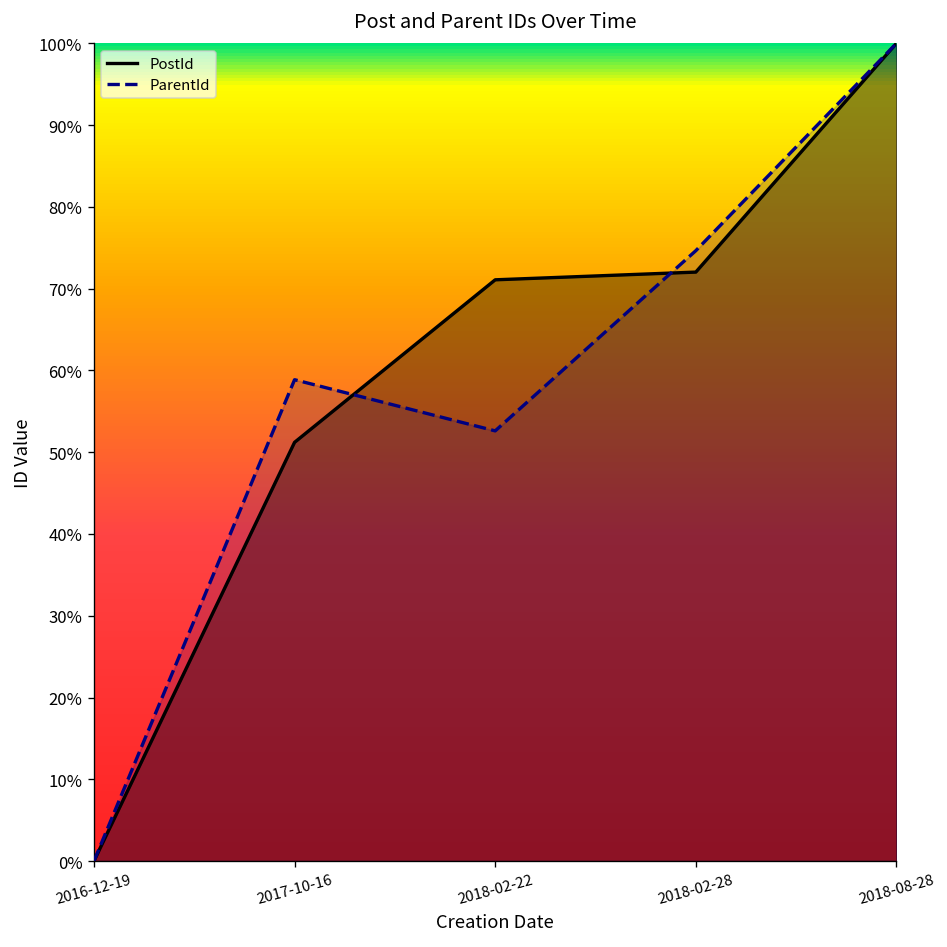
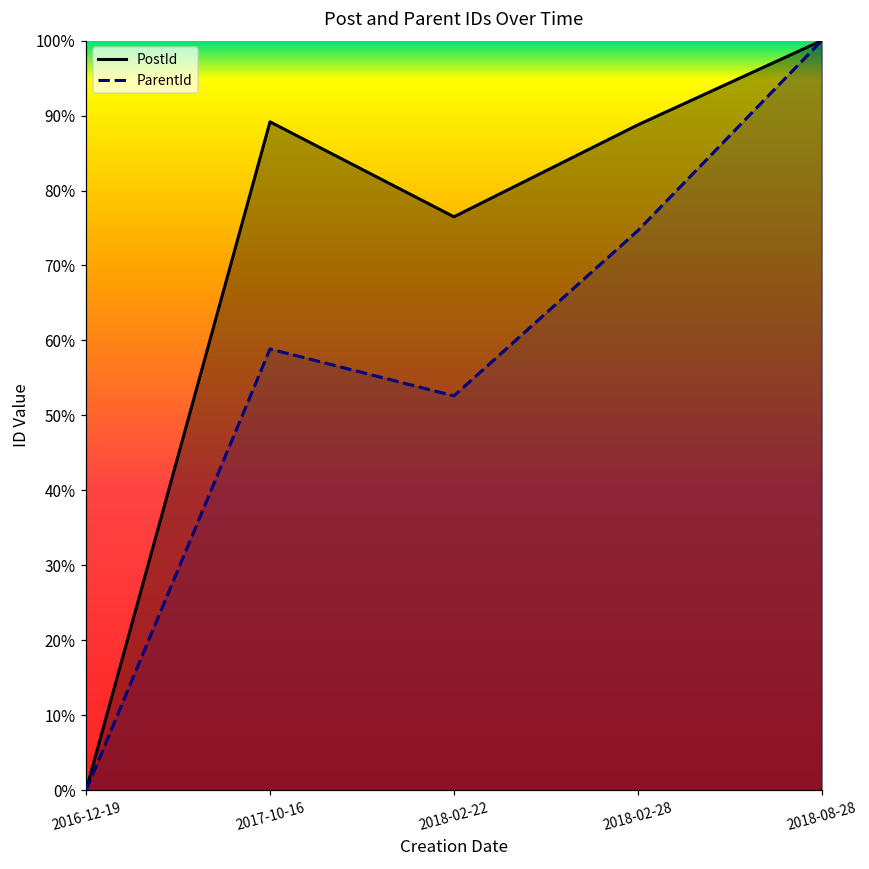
PostId, 2017-10-16: 51% -> 89%
PostId, 2018-02-22: 71% -> 76%
PostId, 2018-02-28: 72% -> 89%
